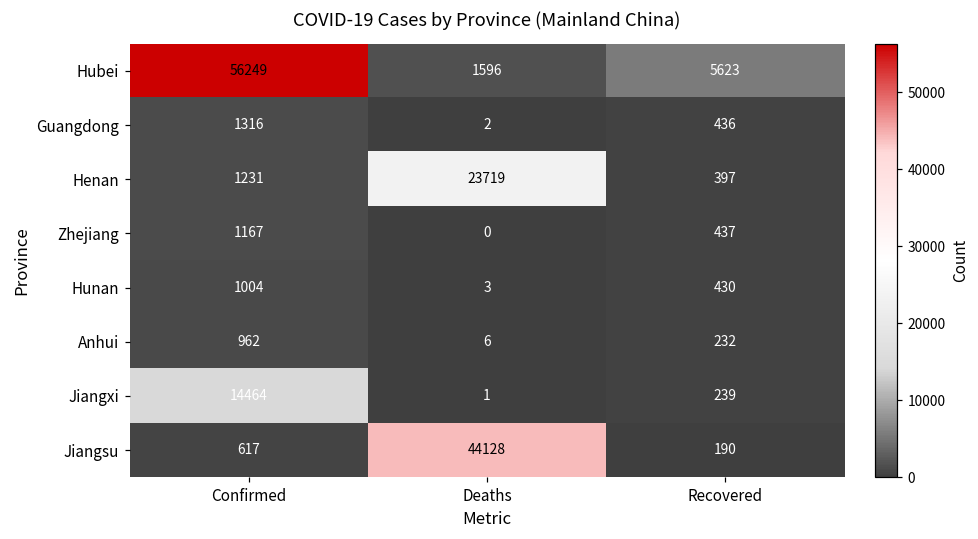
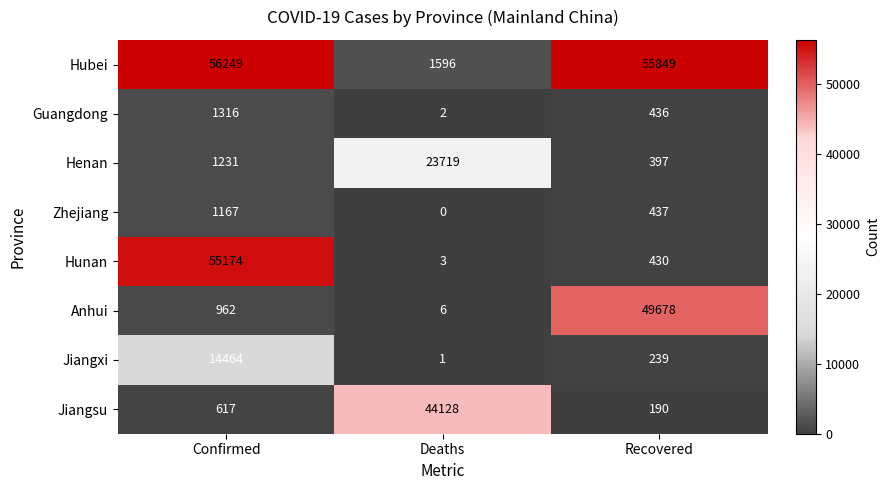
Hubei, Recovered: 5623 -> 55849
Hunan, Confirmed: 1004 -> 55174
Anhui, Recovered: 232 -> 49678
